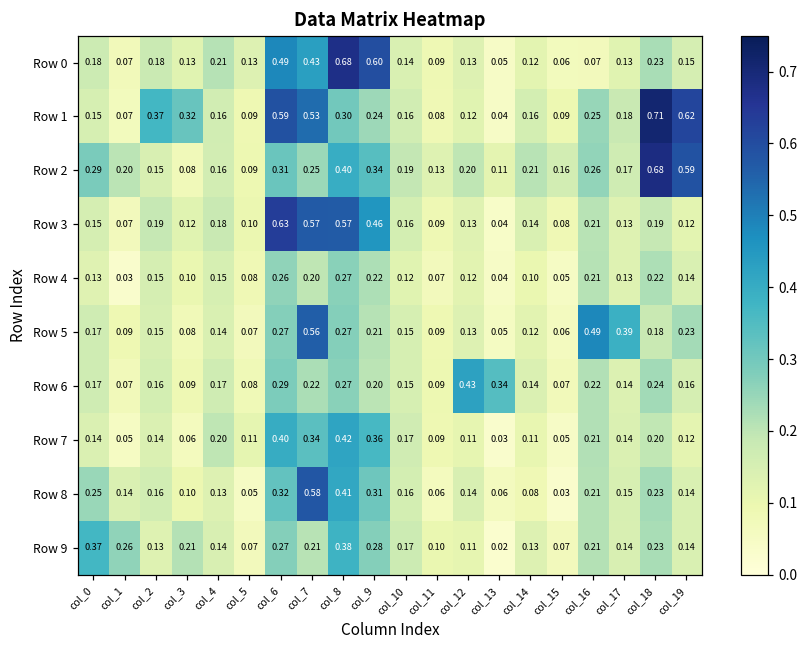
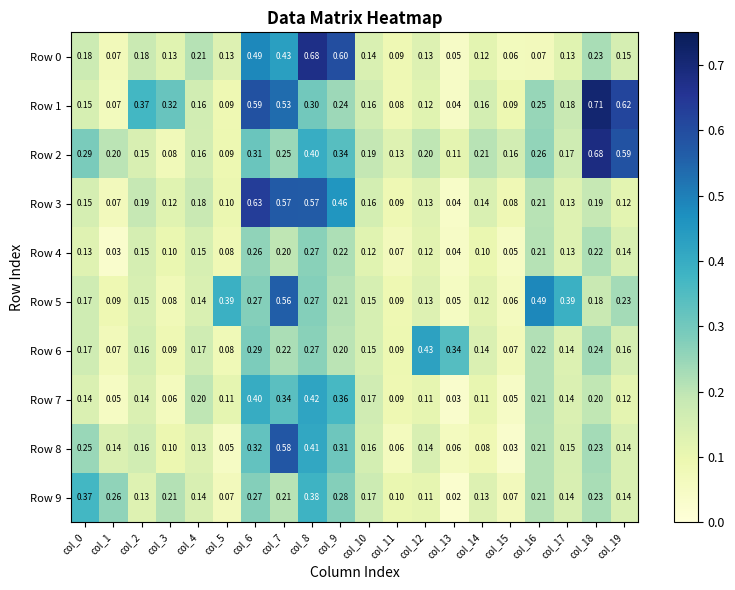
Row 5, col_5: 0.07 -> 0.39
